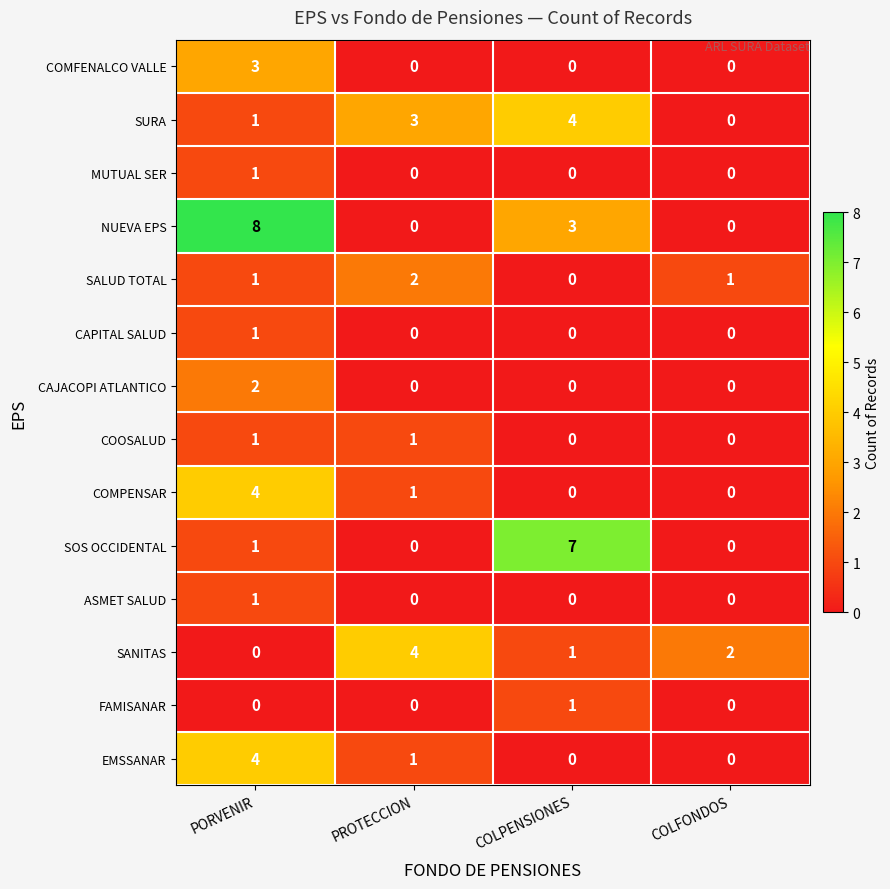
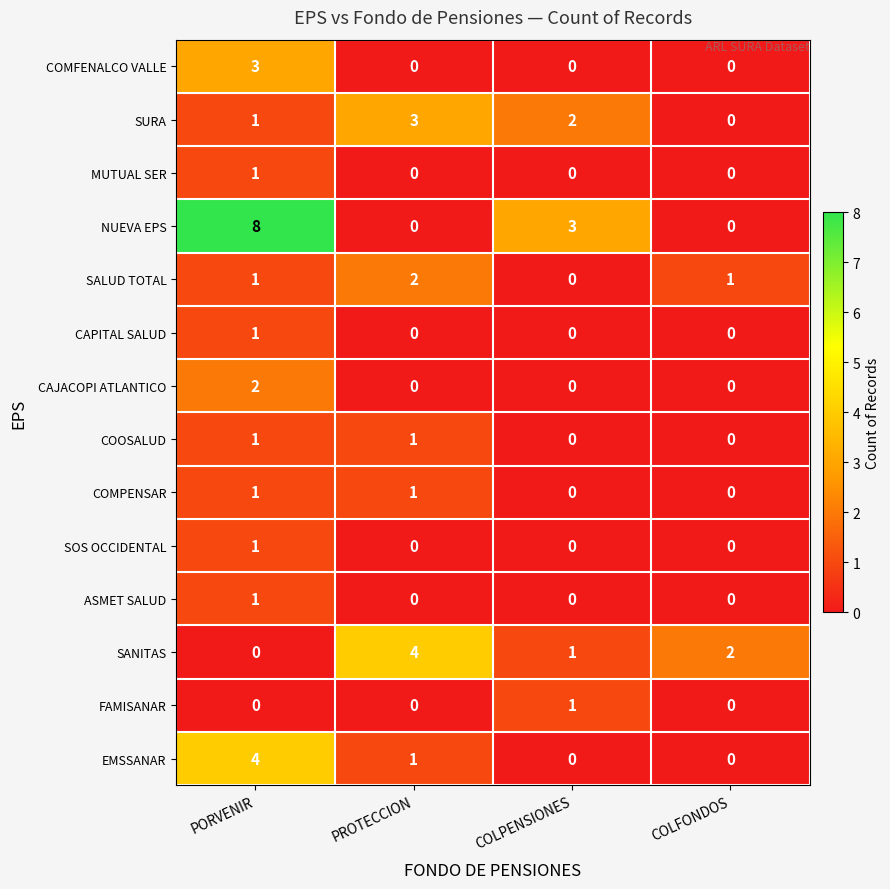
SURA, COLPENSIONES: 4 -> 2
COMPENSAR, PORVENIR: 4 -> 1
SOS OCCIDENTAL, COLPENSIONES: 7 -> 0
